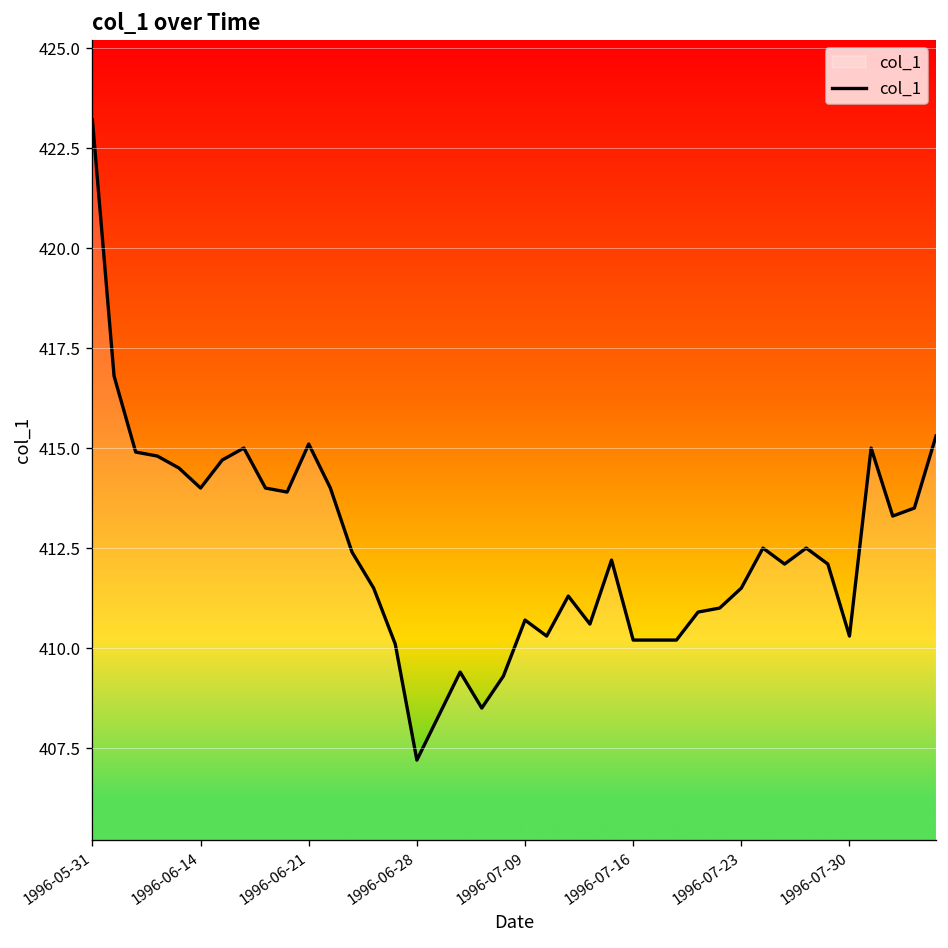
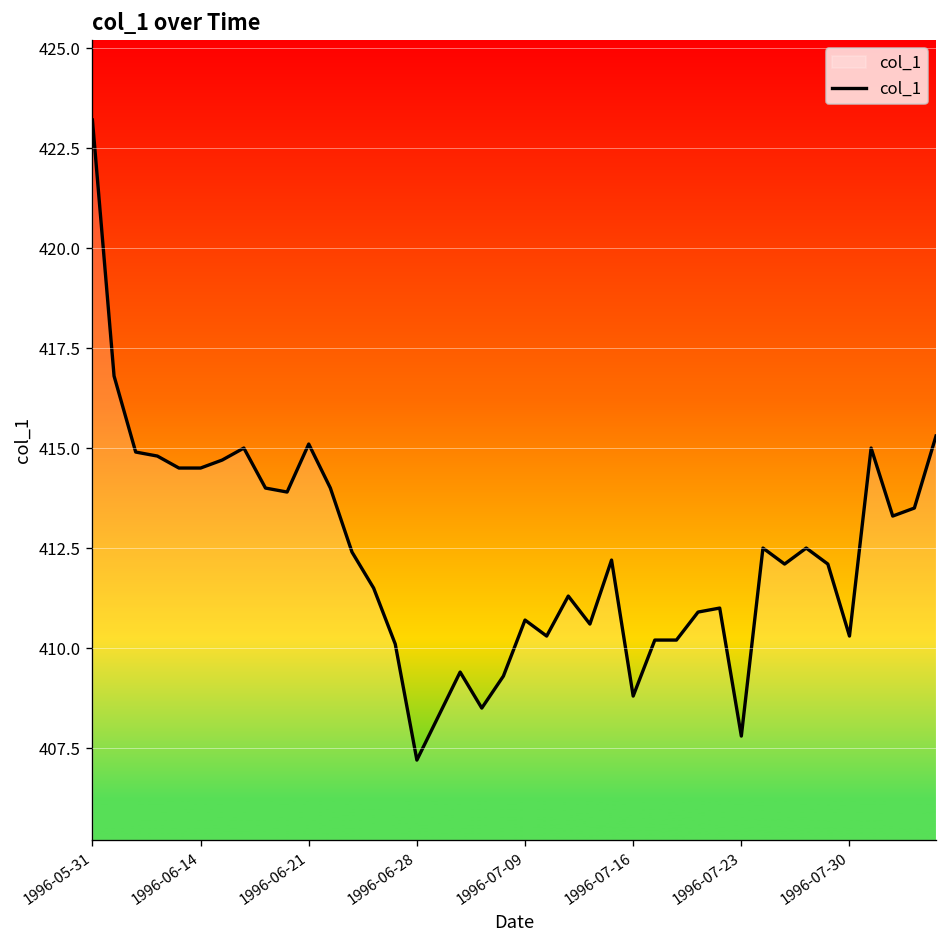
1996-06-14: 414.0 -> 414.5
1996-07-16: 410.2 -> 408.8
1996-07-23: 411.5 -> 407.8
